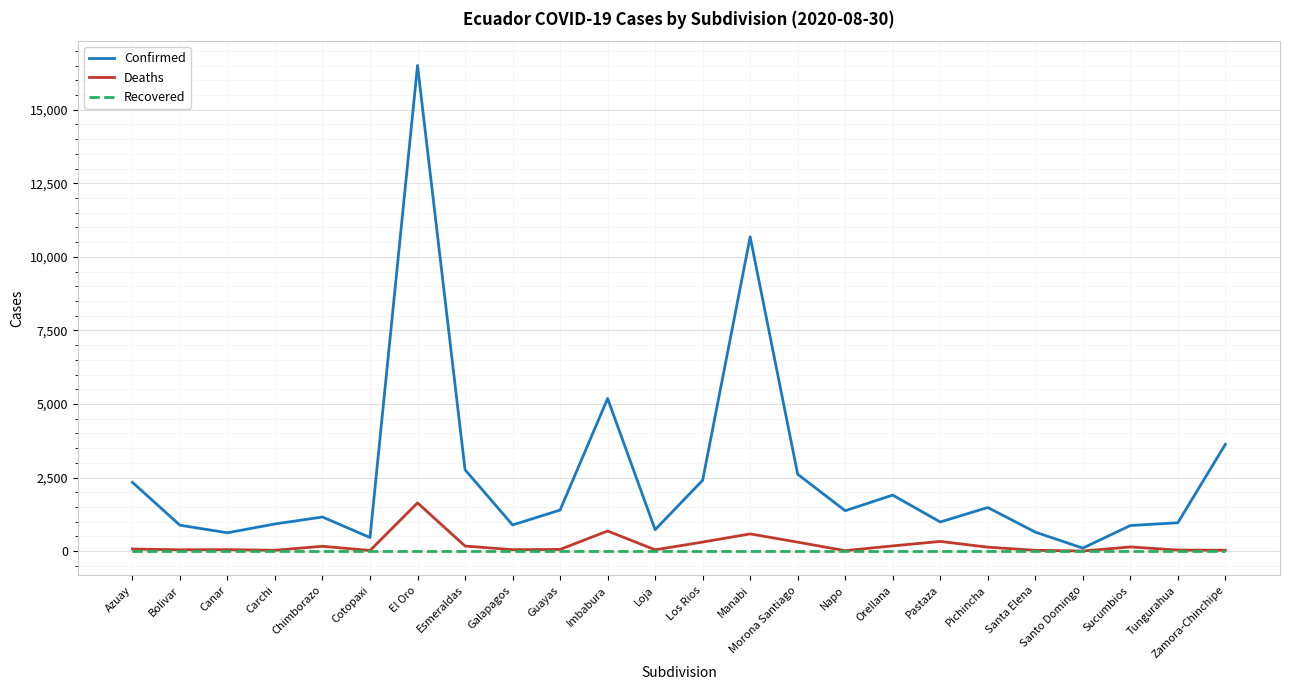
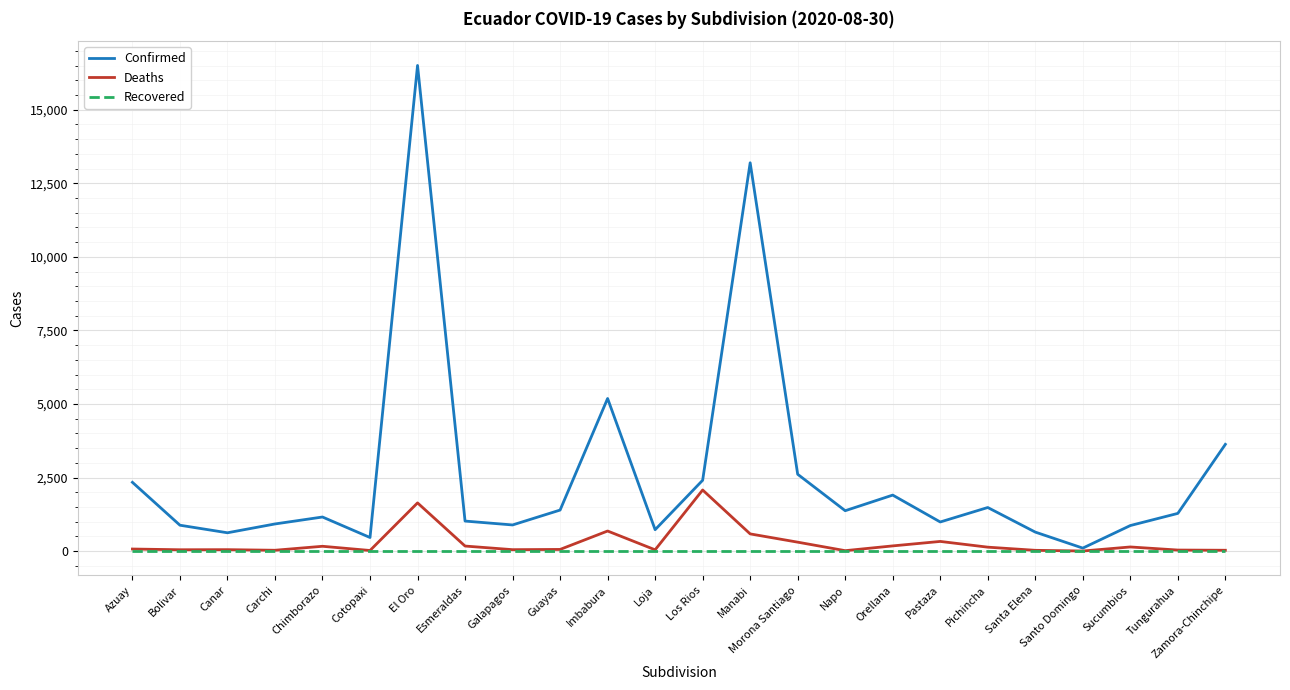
Confirmed, Esmeraldas: 2,800 -> 1,000
Deaths, Los Rios: 300 -> 2,100
Confirmed, Manabi: 10,700 -> 13,200
Confirmed, Tungurahua: 1,000 -> 1,300
